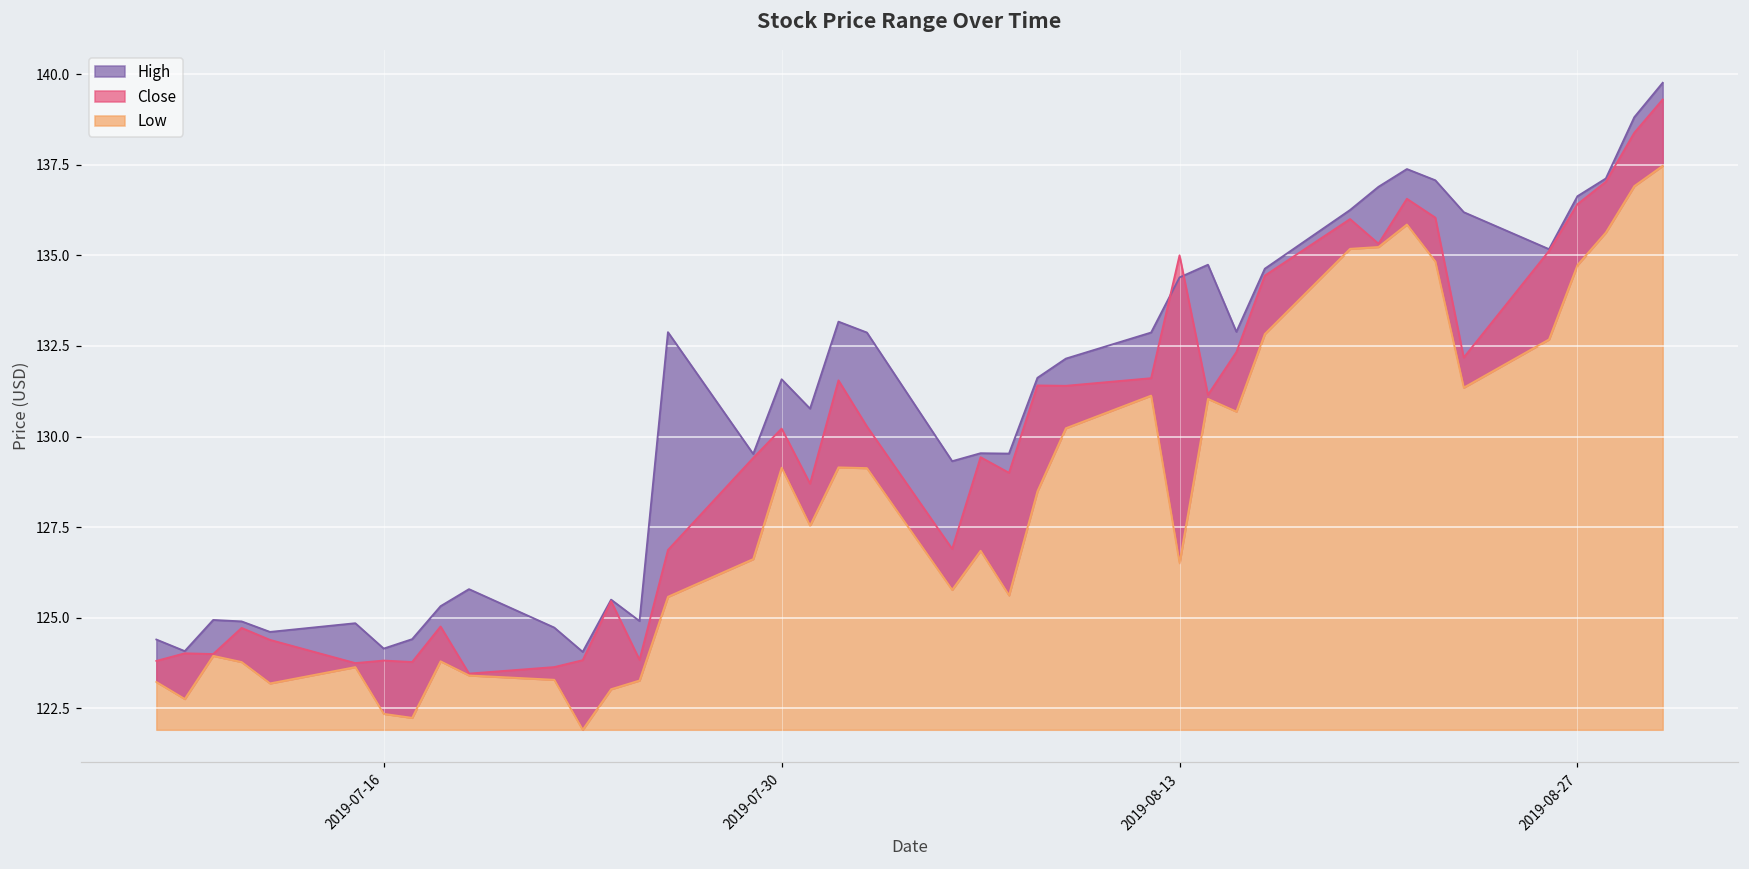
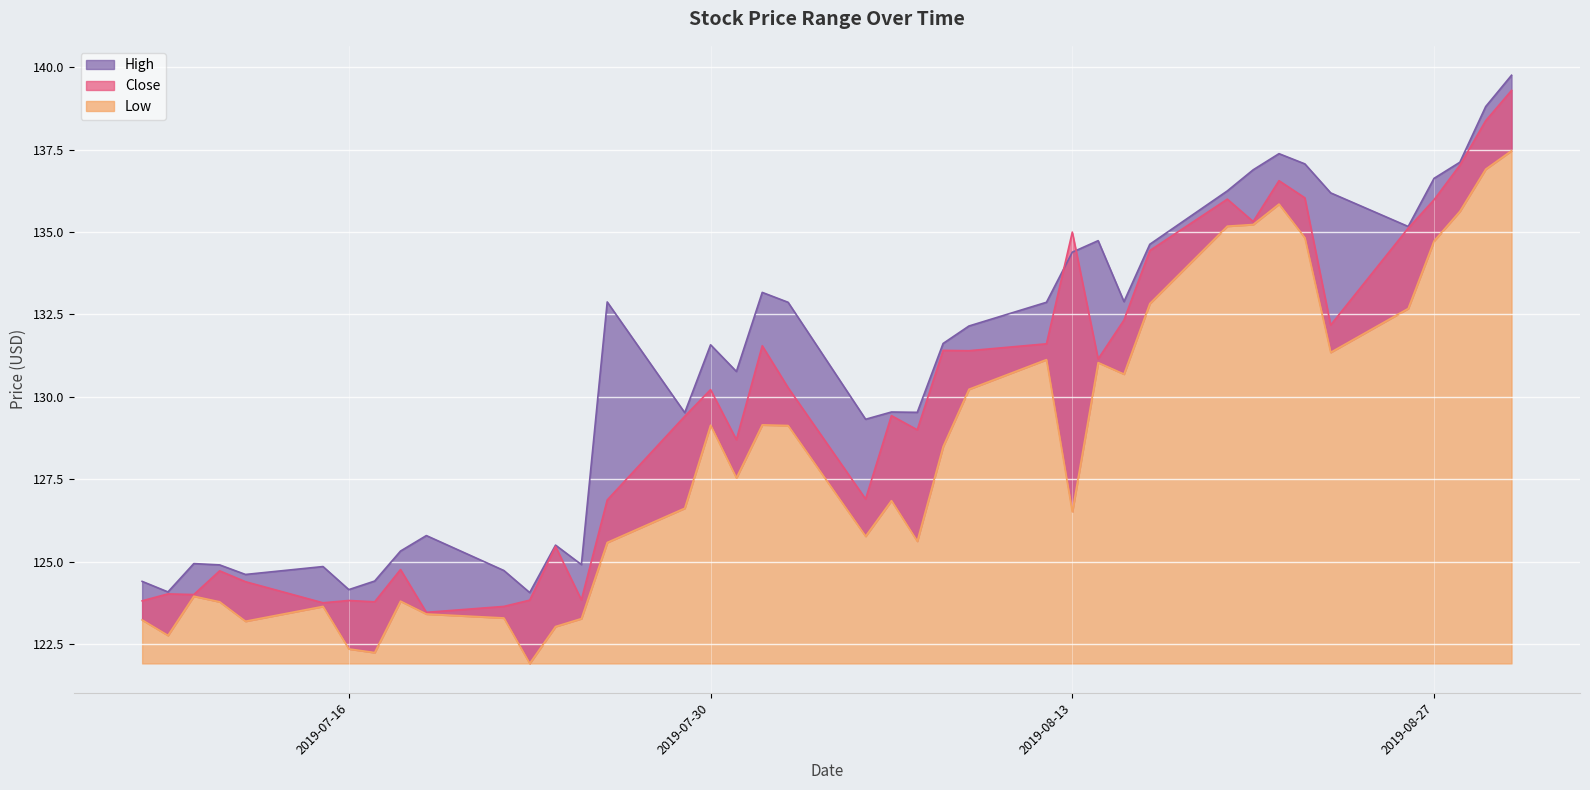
Close, 2019-08-27: 136.4 -> 136.0
